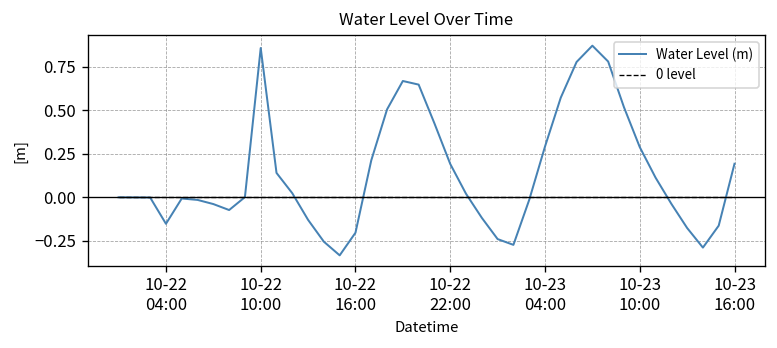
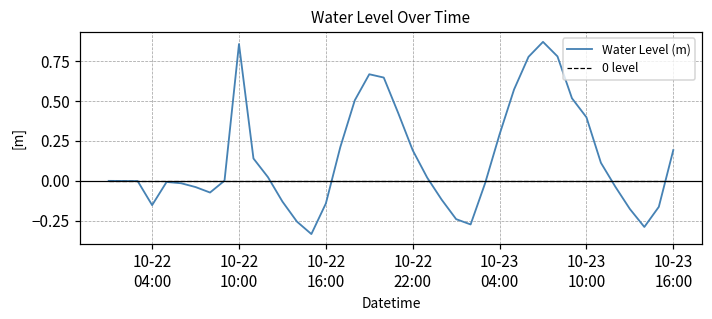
Water Level (m), 10-22 16:00: -0.20 -> -0.14
Water Level (m), 10-23 10:00: 0.29 -> 0.40
